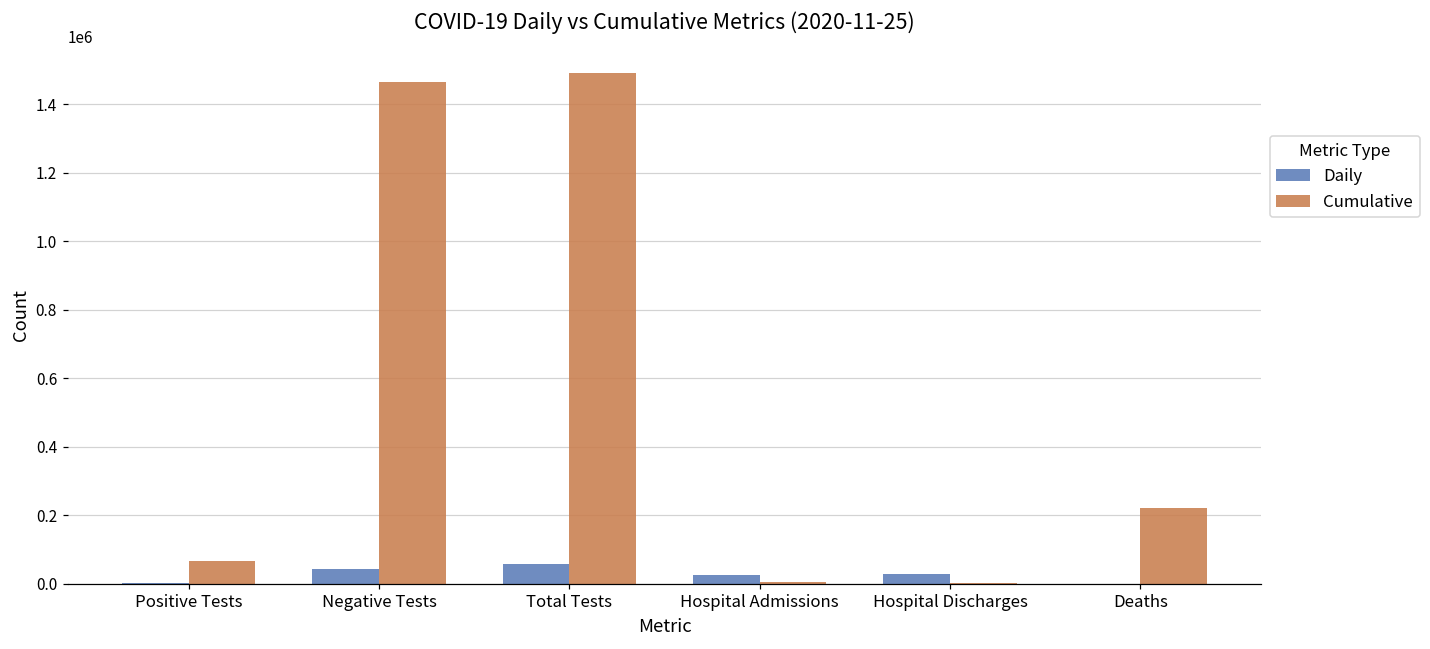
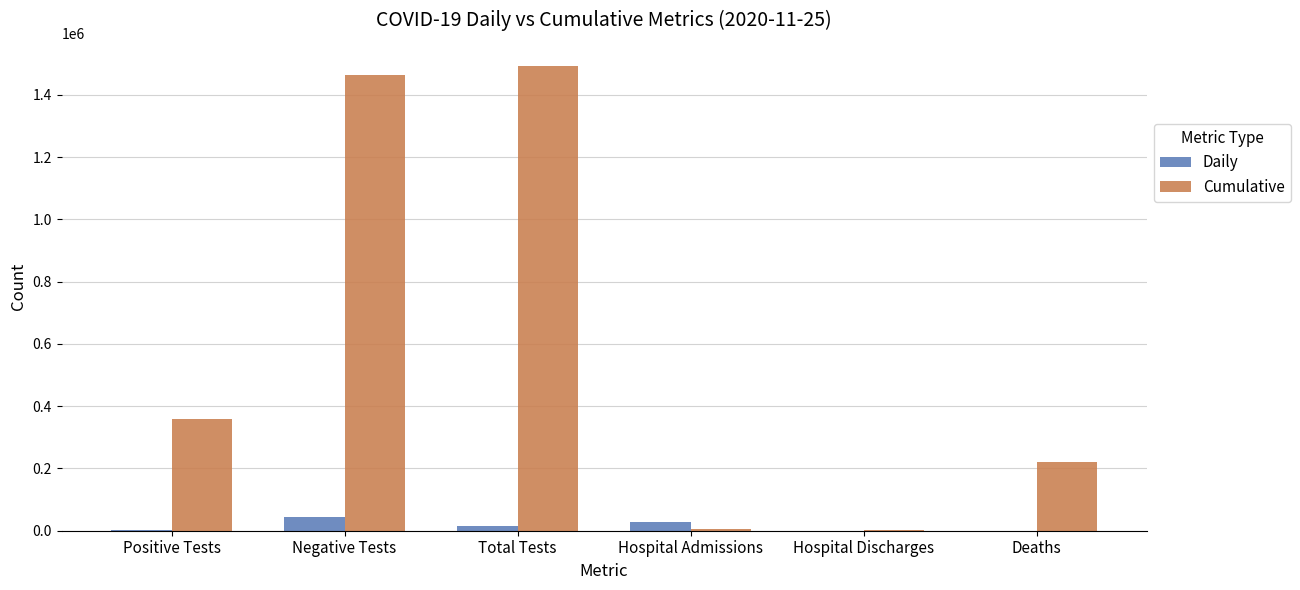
Cumulative, Positive Tests: 70000 -> 360000
Daily, Total Tests: 60000 -> 10000
Daily, Hospital Discharges: 30000 -> 0
